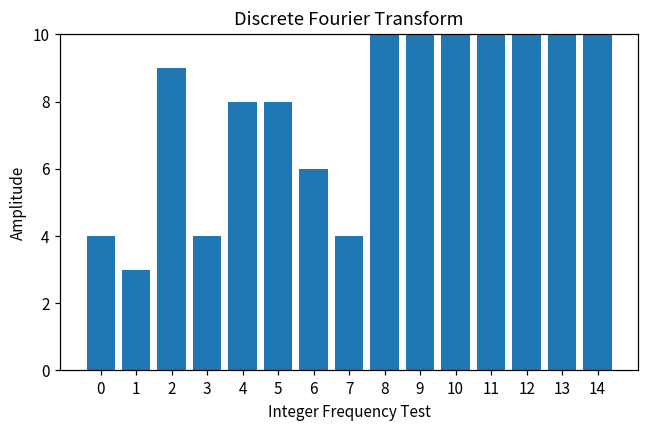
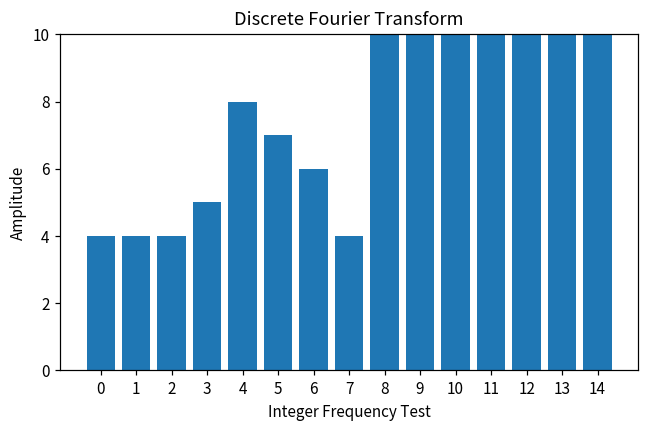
1: 3 -> 4
2: 9 -> 4
3: 4 -> 5
5: 8 -> 7
